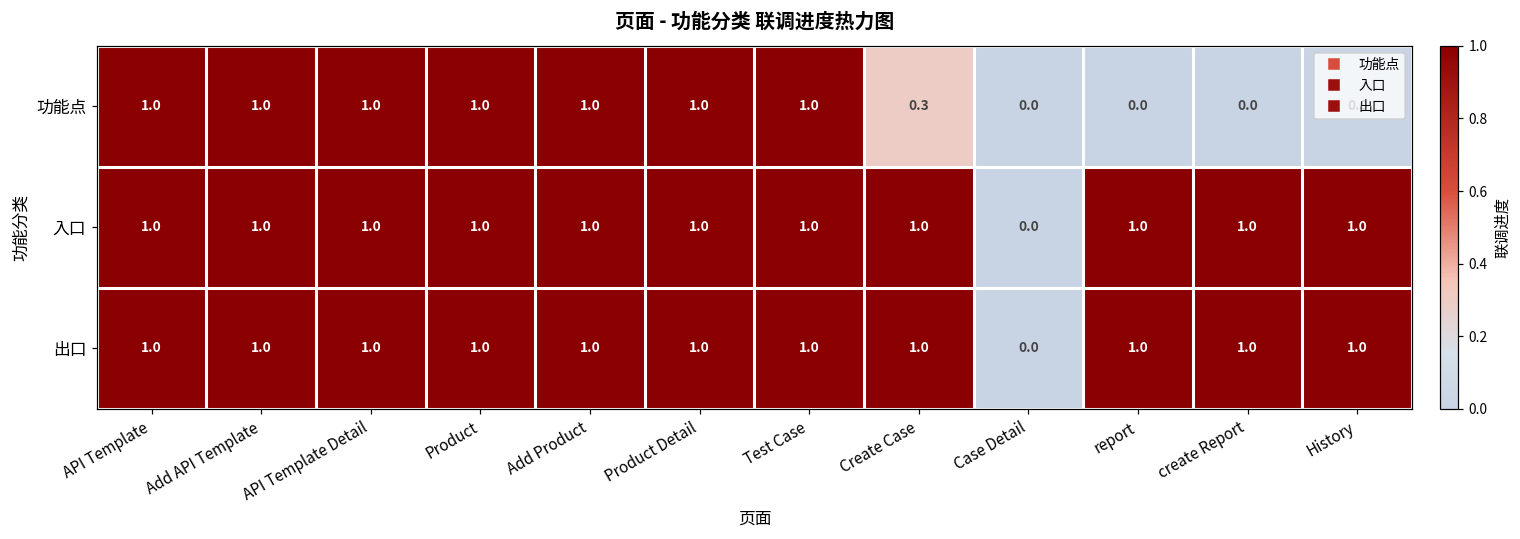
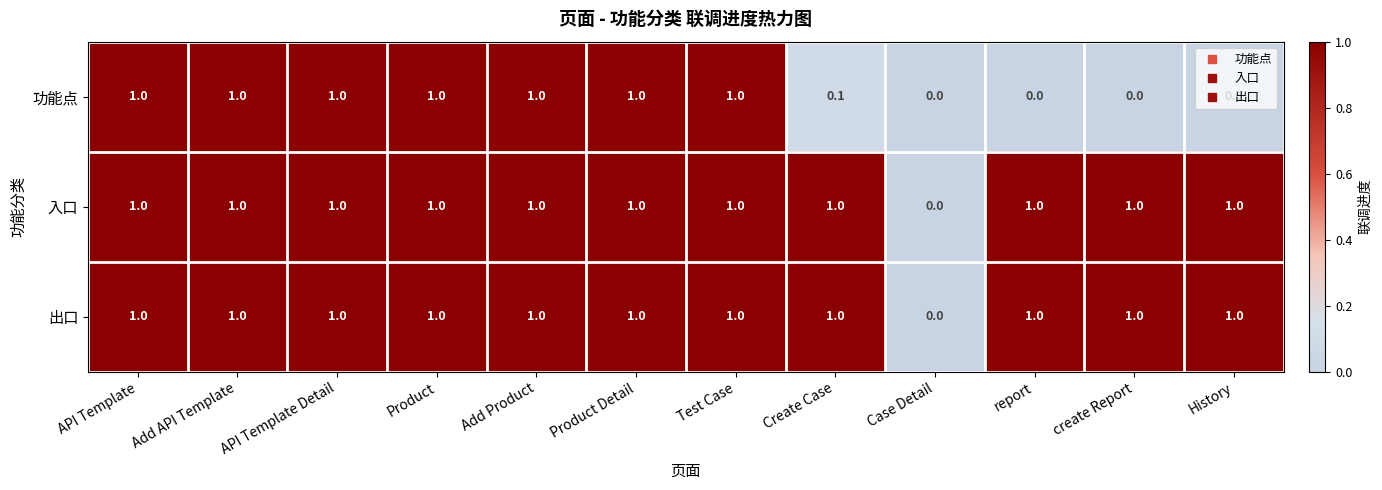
功能点, Create Case: 0.3 -> 0.1
